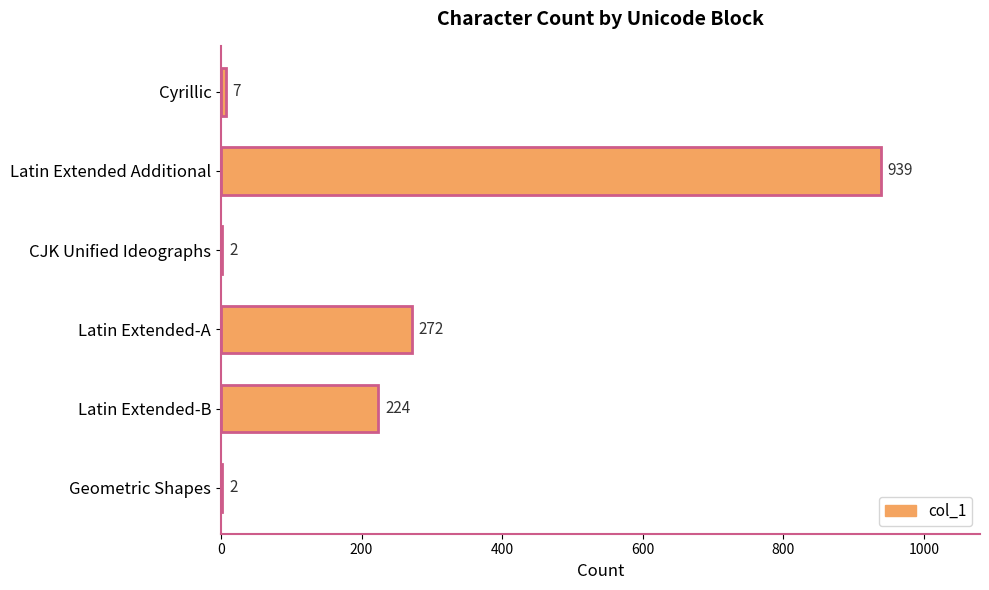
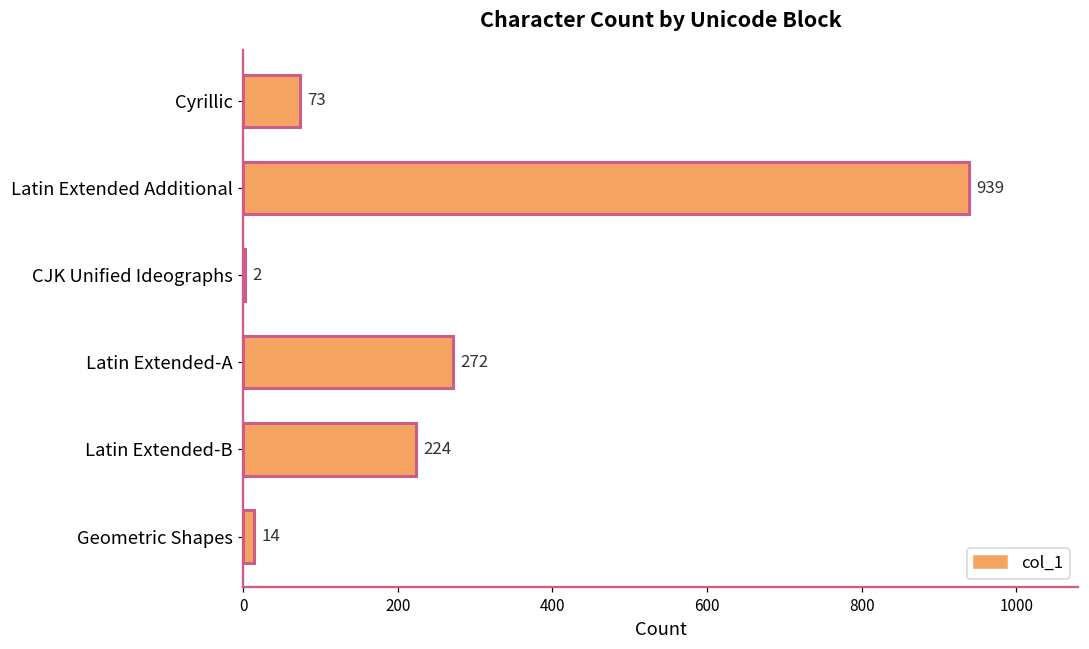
Cyrillic: 7 -> 73
Geometric Shapes: 2 -> 14
